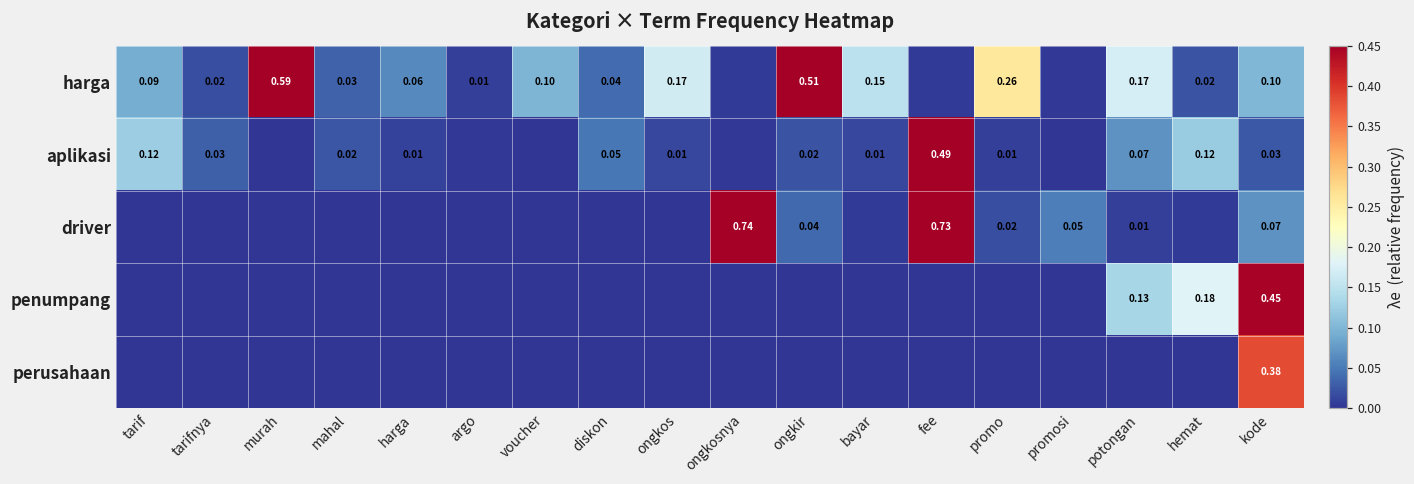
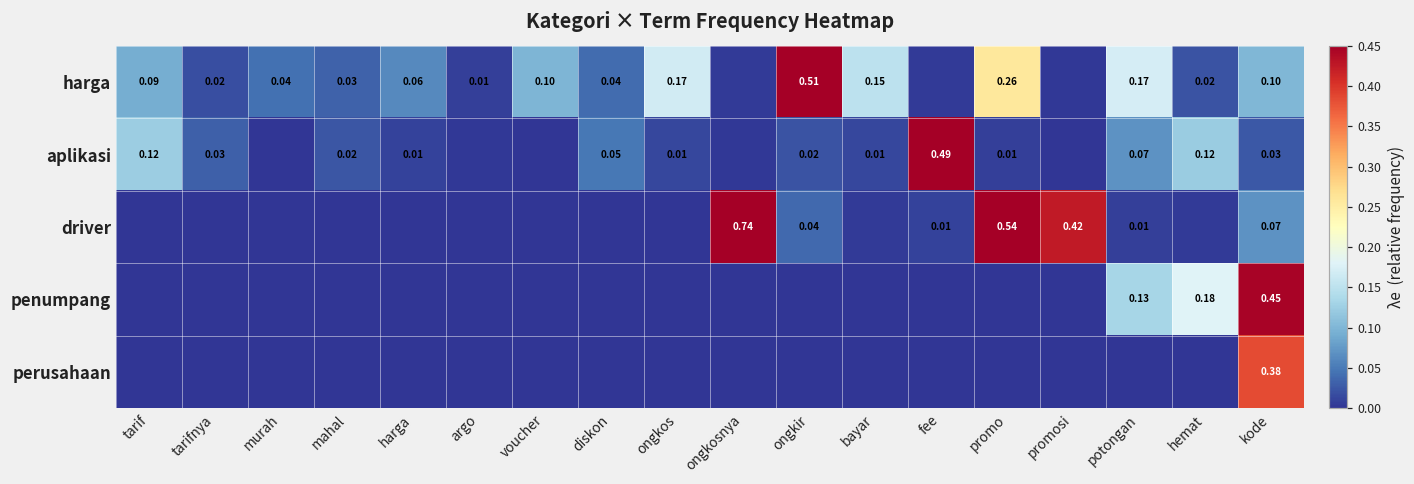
harga, murah: 0.59 -> 0.04
driver, fee: 0.73 -> 0.01
driver, promo: 0.02 -> 0.54
driver, promosi: 0.05 -> 0.42
